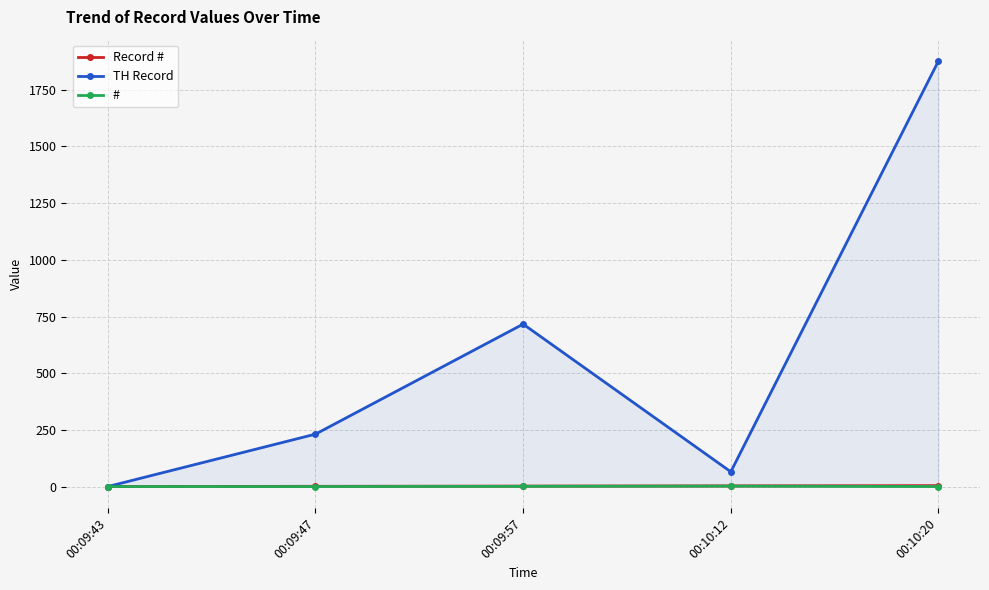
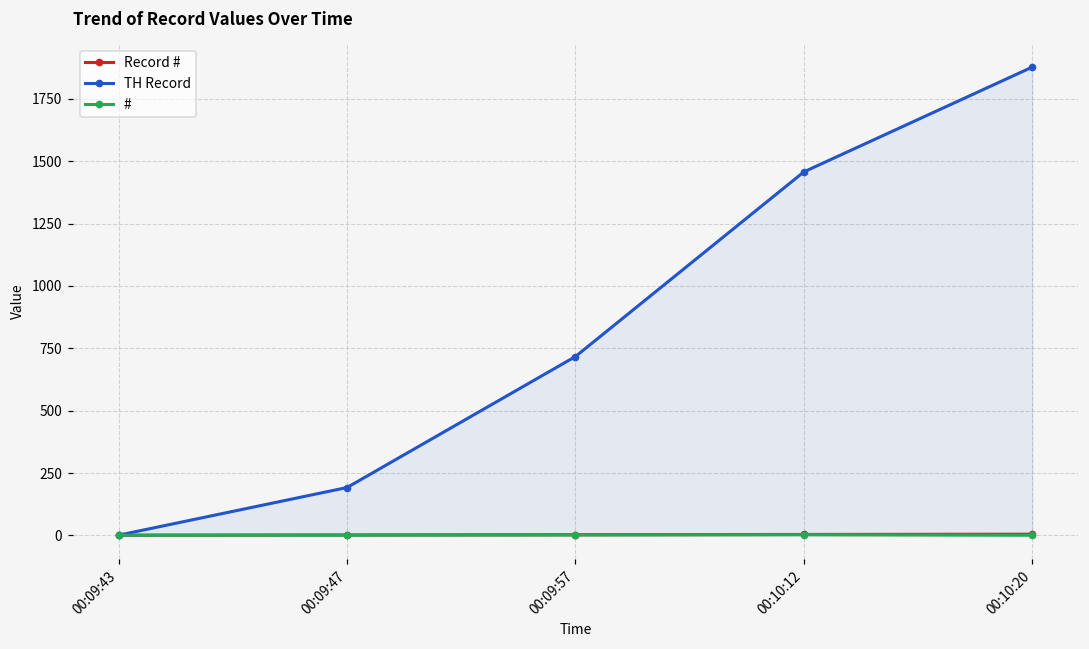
TH Record, 00:09:47: 230 -> 190
TH Record, 00:10:12: 70 -> 1460
